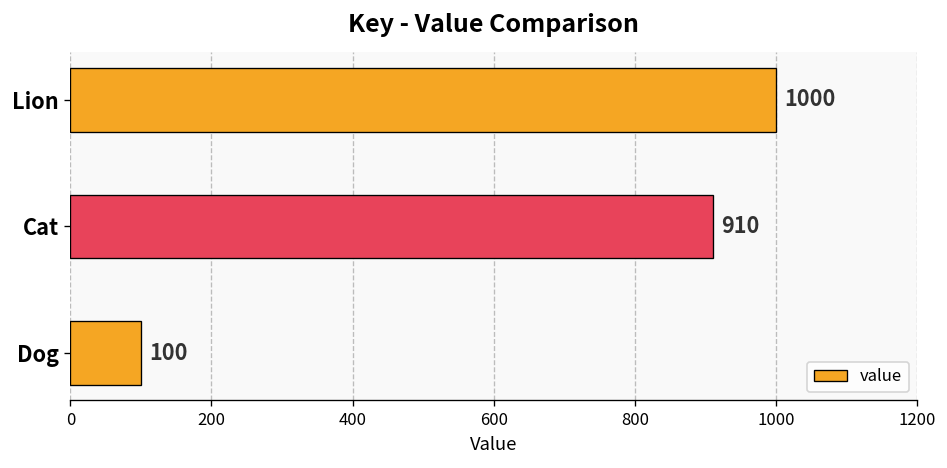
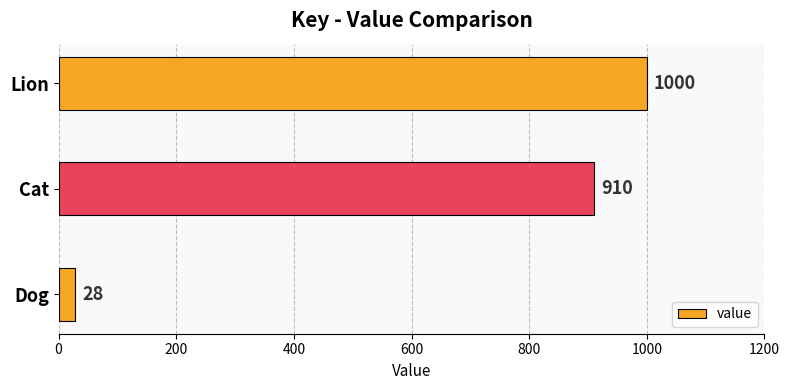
Dog: 100 -> 28
